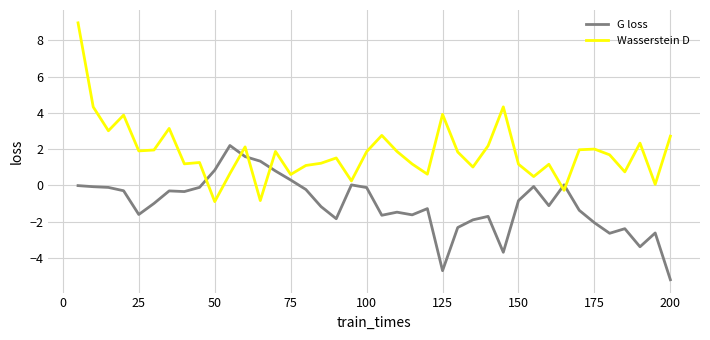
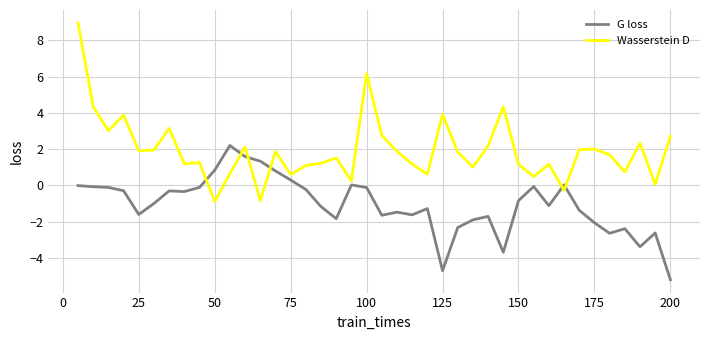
Wasserstein D, 100: 1.9 -> 6.2
